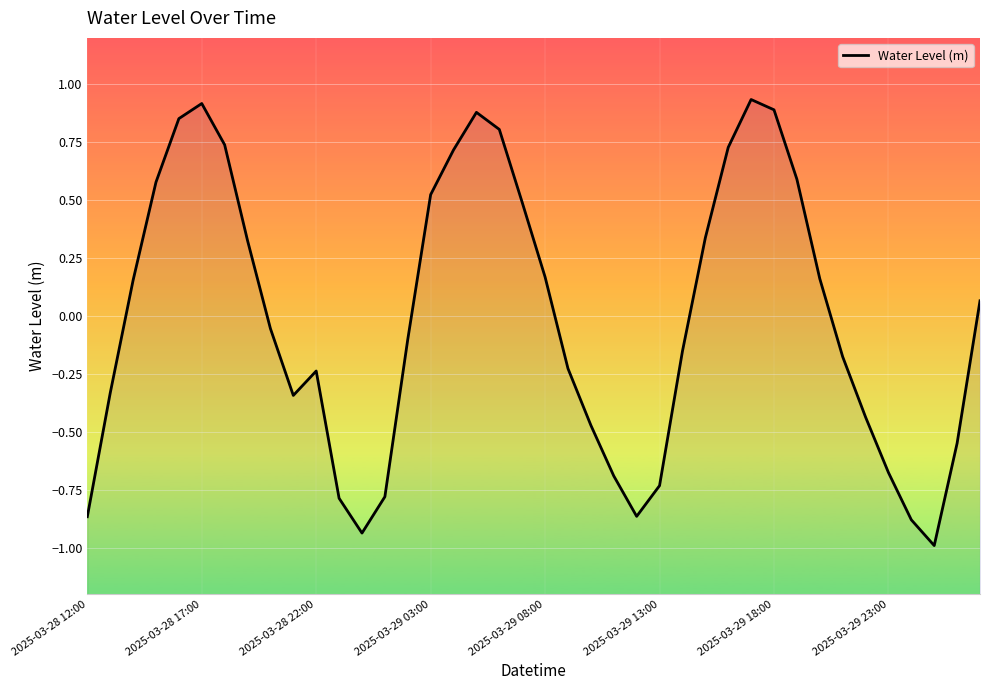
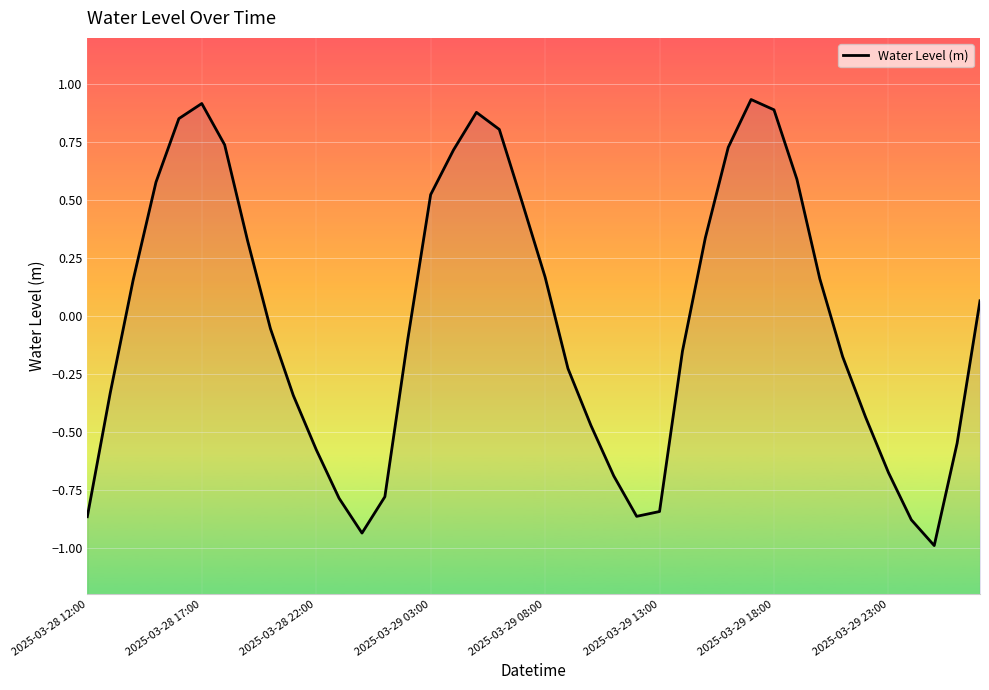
2025-03-28 22:00: -0.24 -> -0.58
2025-03-29 13:00: -0.73 -> -0.84
